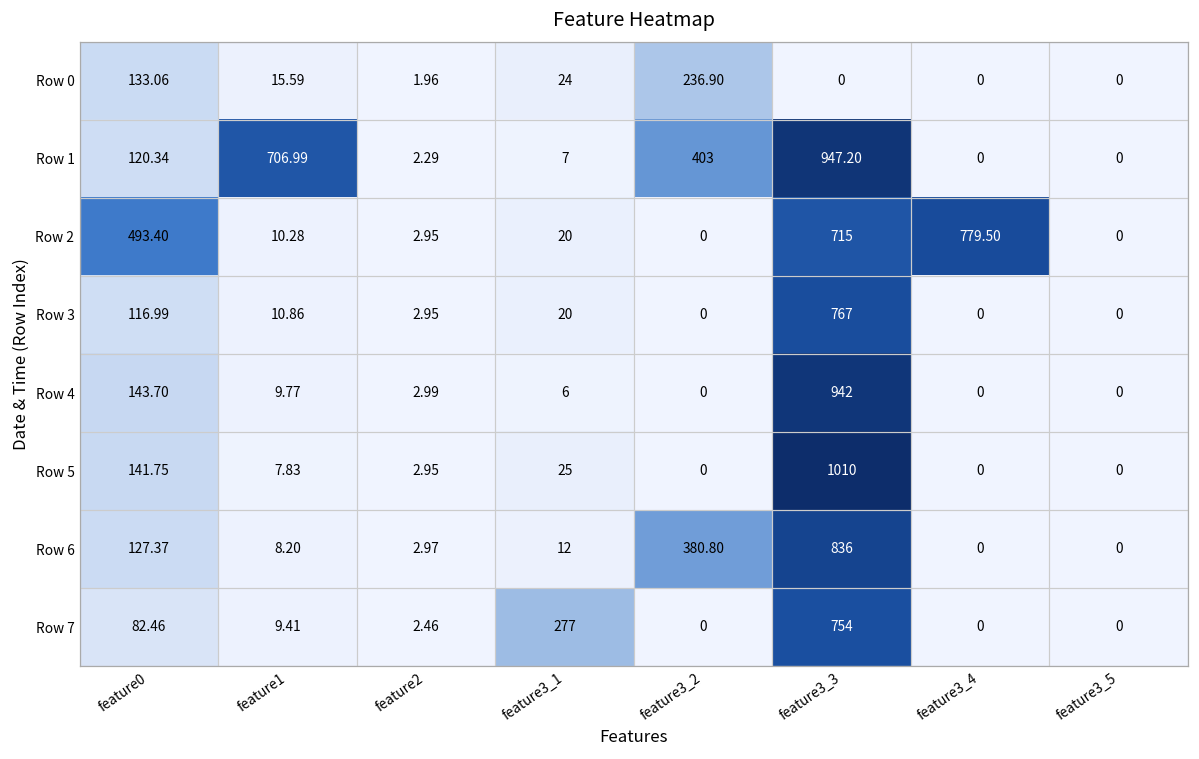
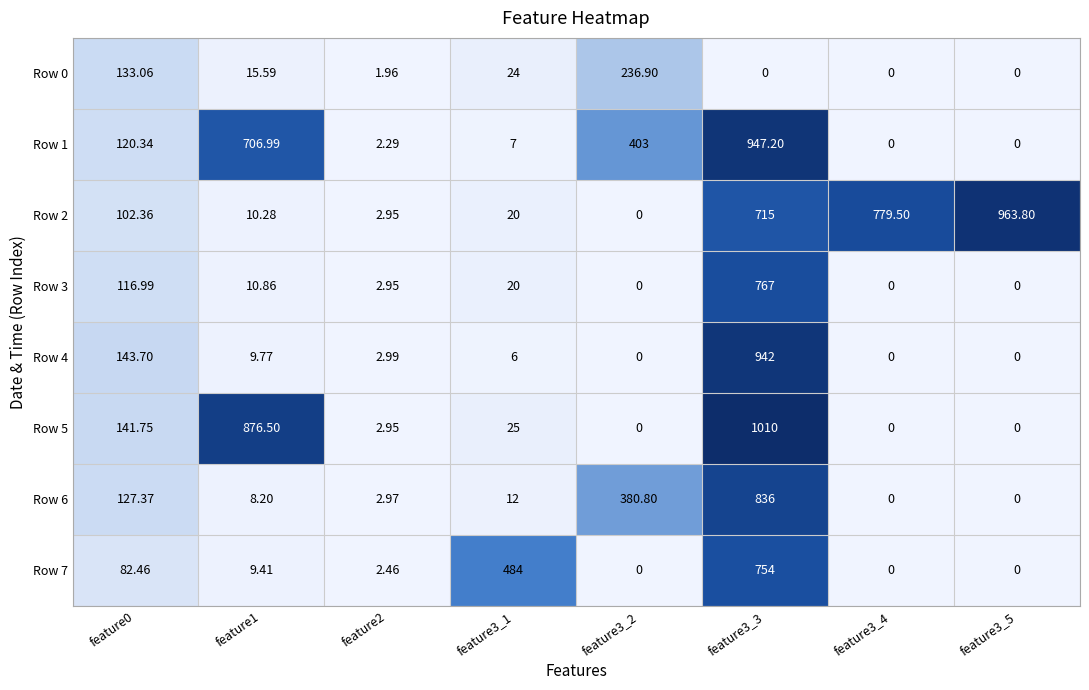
Row 2, feature0: 493.40 -> 102.36
Row 2, feature3_5: 0 -> 963.80
Row 5, feature1: 7.83 -> 876.50
Row 7, feature3_1: 277 -> 484
